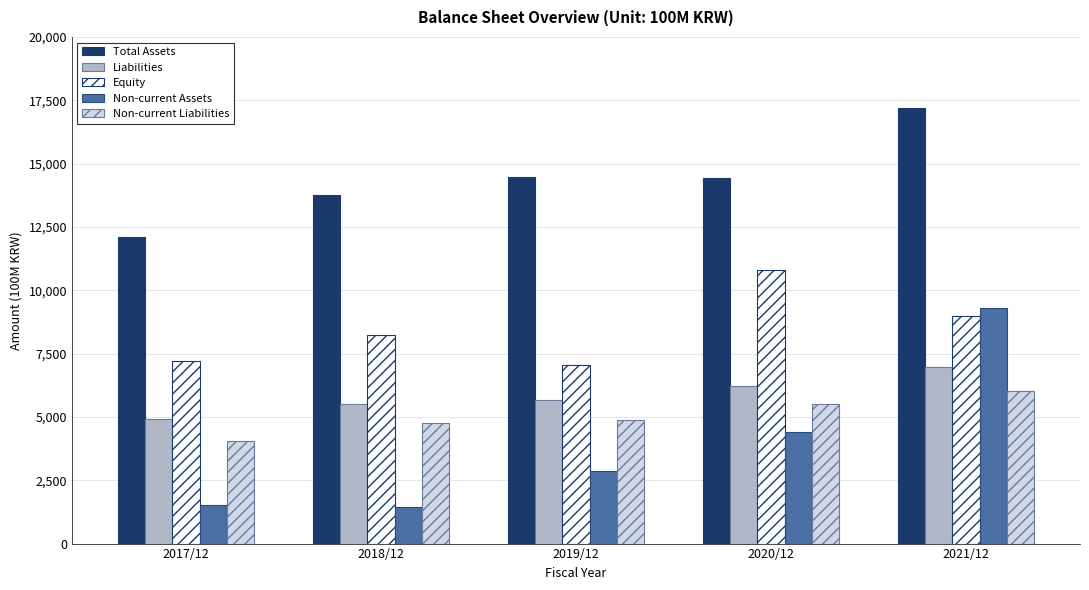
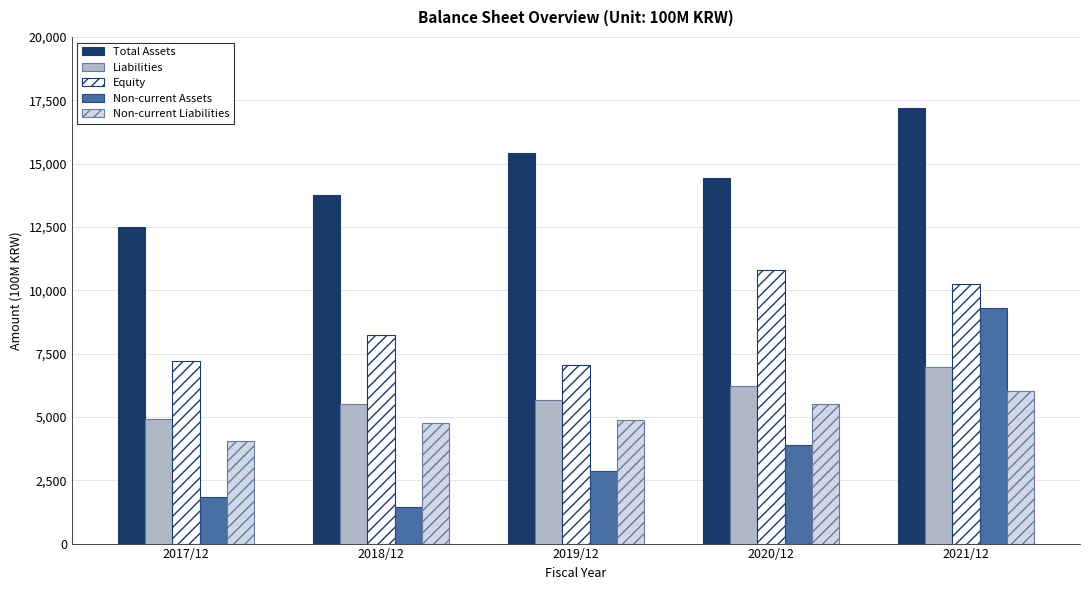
Total Assets, 2017/12: 12,100 -> 12,500
Non-current Assets, 2017/12: 1,500 -> 1,800
Total Assets, 2019/12: 14,500 -> 15,400
Non-current Assets, 2020/12: 4,400 -> 3,900
Equity, 2021/12: 9,000 -> 10,200
